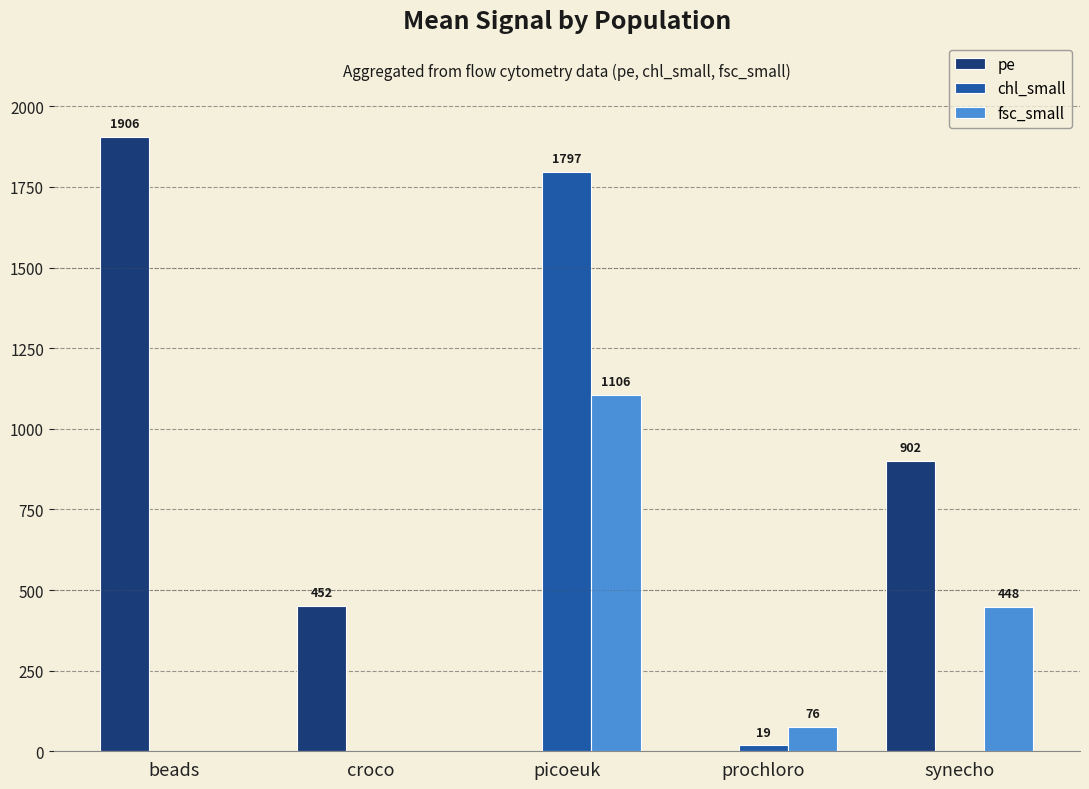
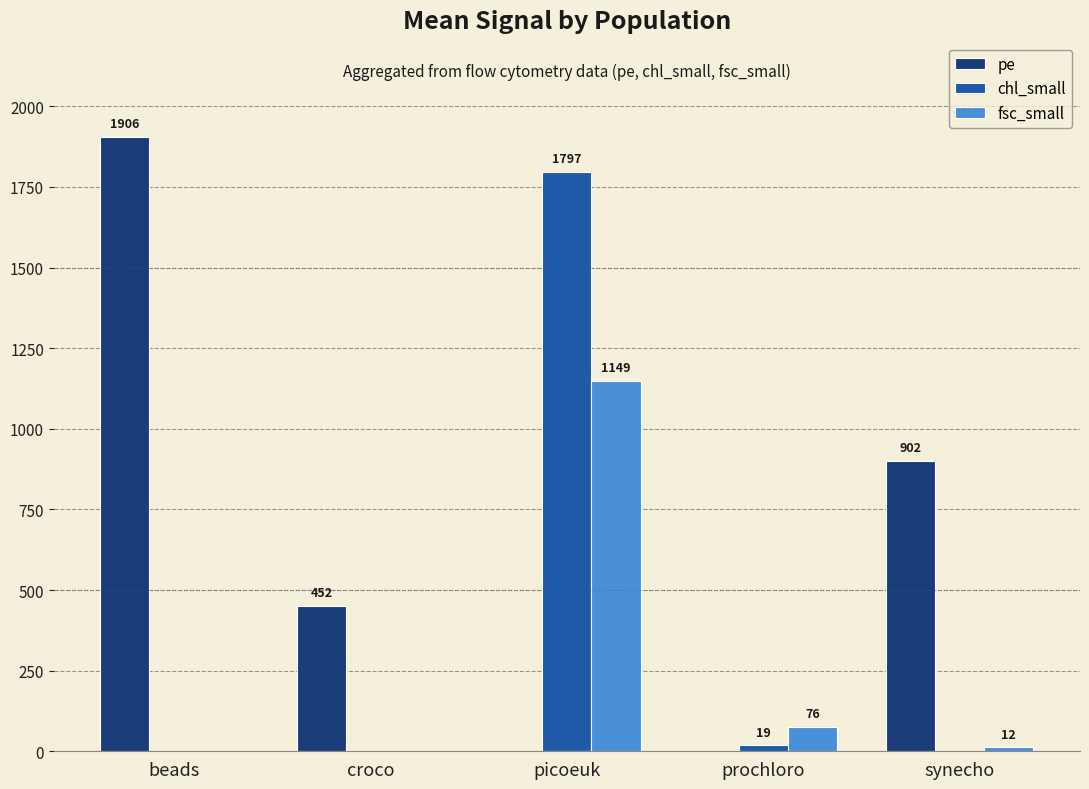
fsc_small, picoeuk: 1106 -> 1149
fsc_small, synecho: 448 -> 12
